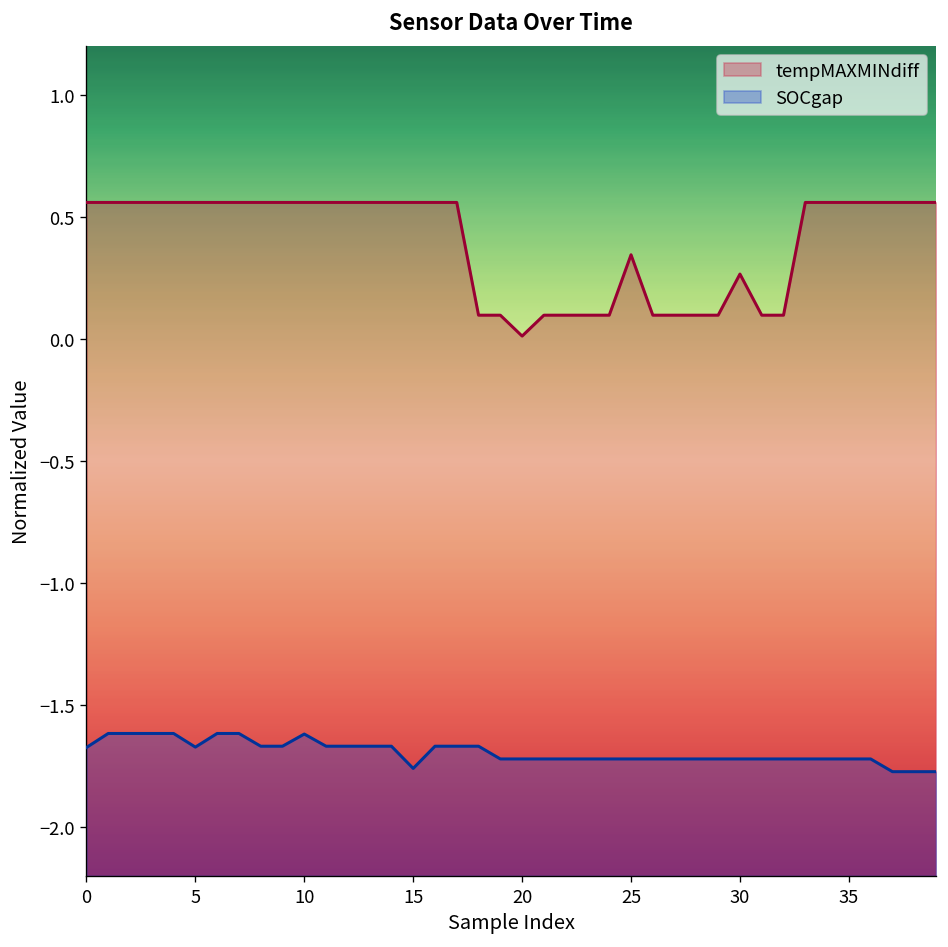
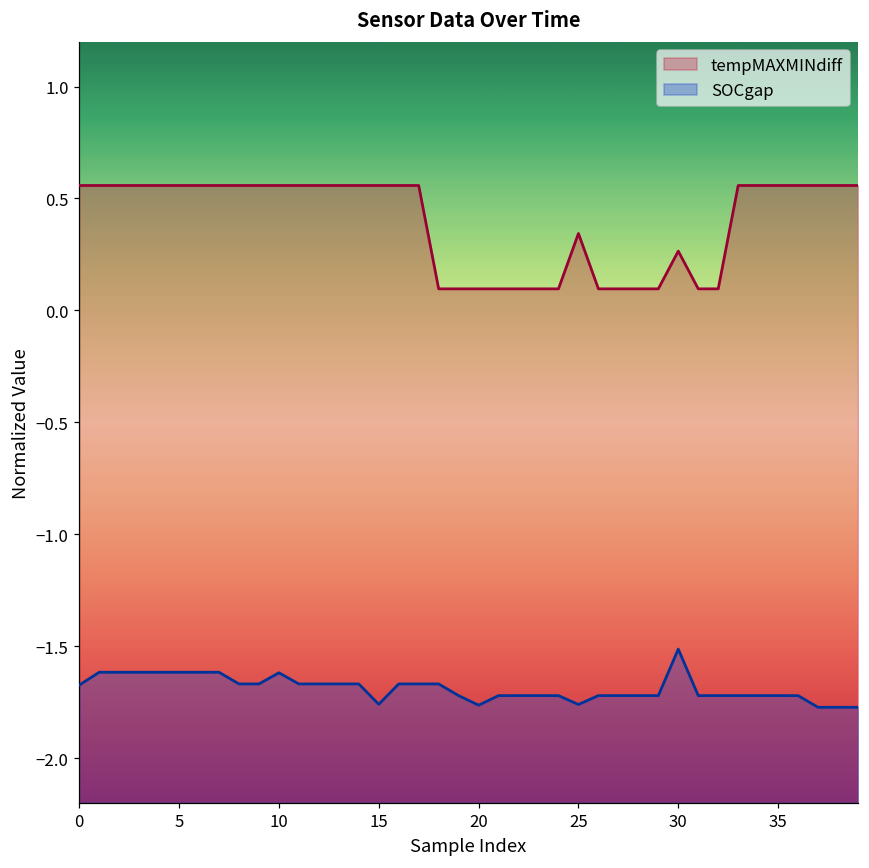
SOCgap, 5: -1.67 -> -1.62
tempMAXMINdiff, 20: 0.01 -> 0.10
SOCgap, 20: -1.72 -> -1.76
SOCgap, 25: -1.72 -> -1.76
SOCgap, 30: -1.72 -> -1.51
